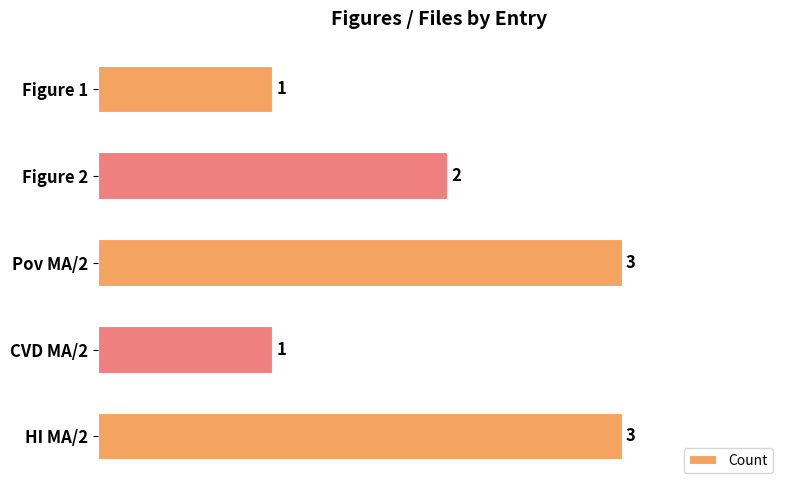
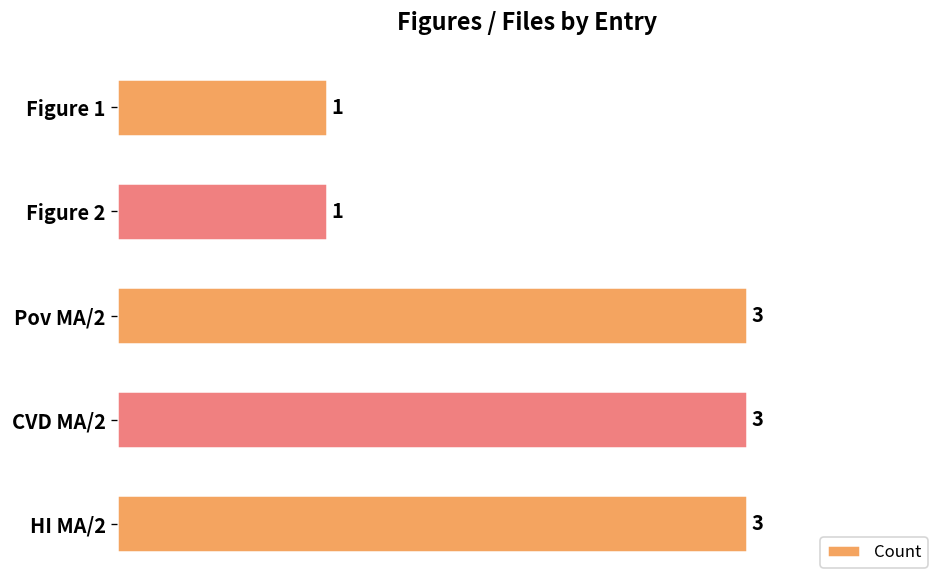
Figure 2: 2 -> 1
CVD MA/2: 1 -> 3
